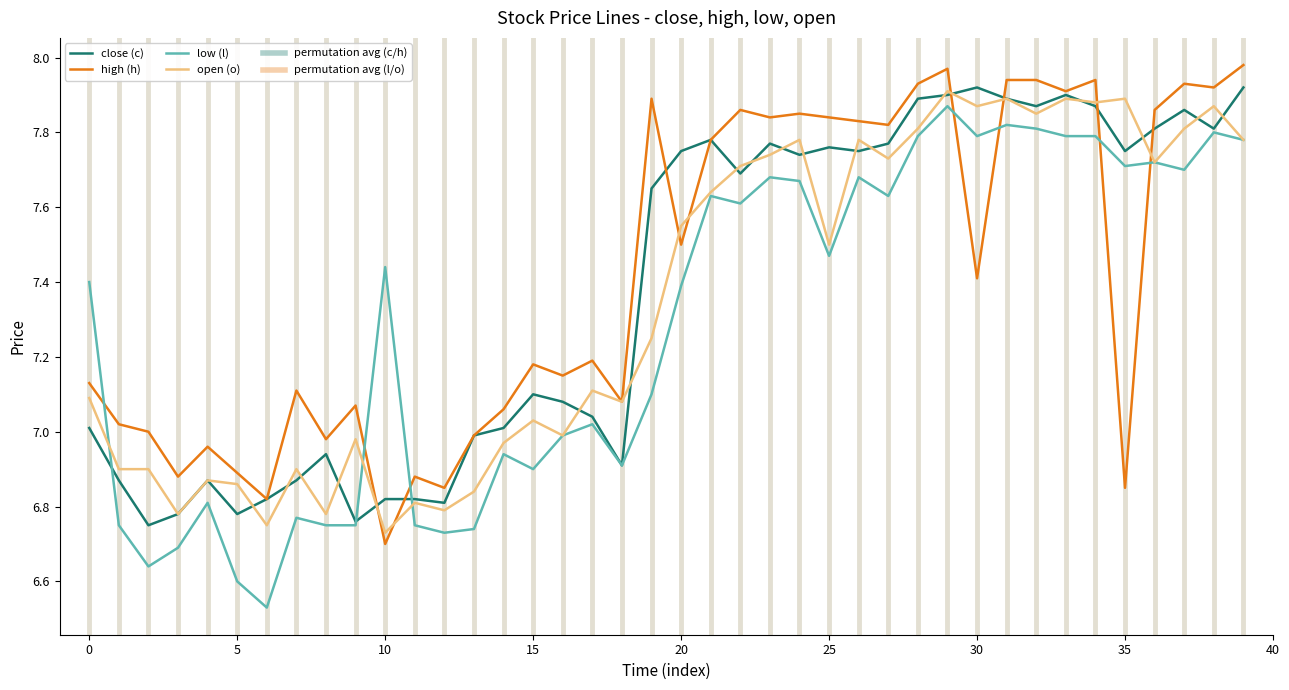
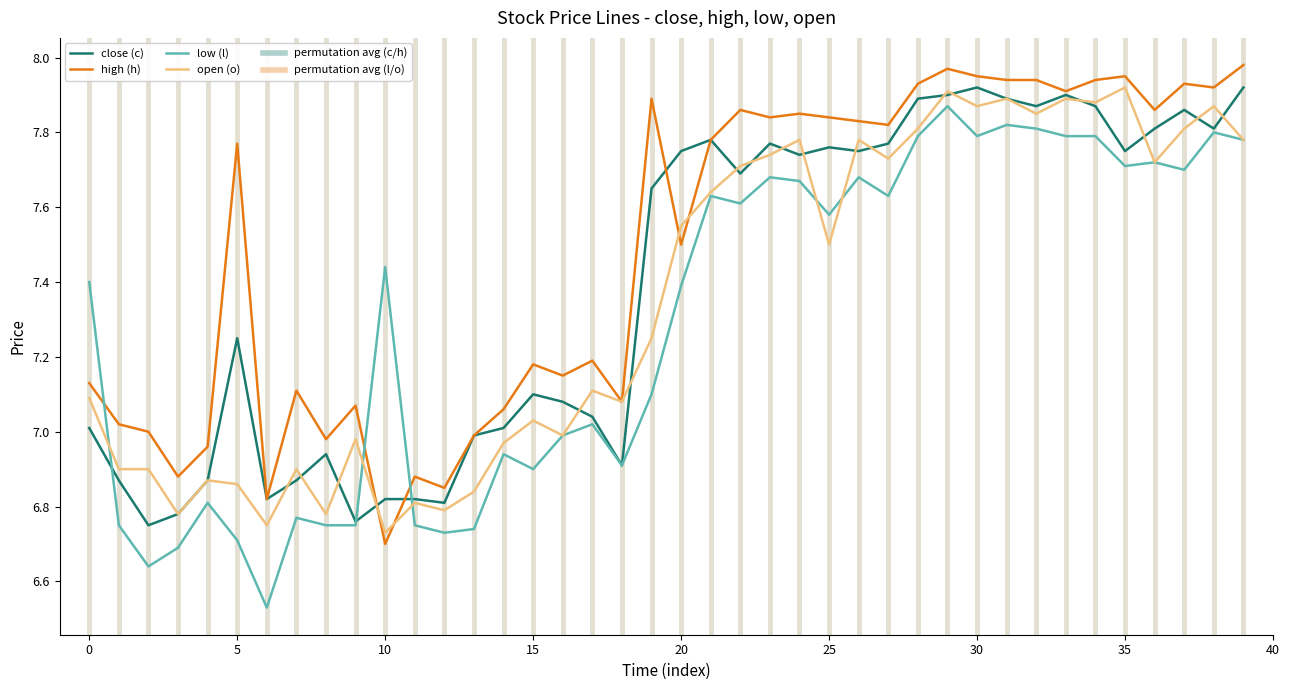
close (c), 5: 6.78 -> 7.25
high (h), 5: 6.89 -> 7.77
low (l), 5: 6.60 -> 6.71
low (l), 25: 7.47 -> 7.58
high (h), 30: 7.41 -> 7.95
high (h), 35: 6.85 -> 7.95
open (o), 35: 7.89 -> 7.92
